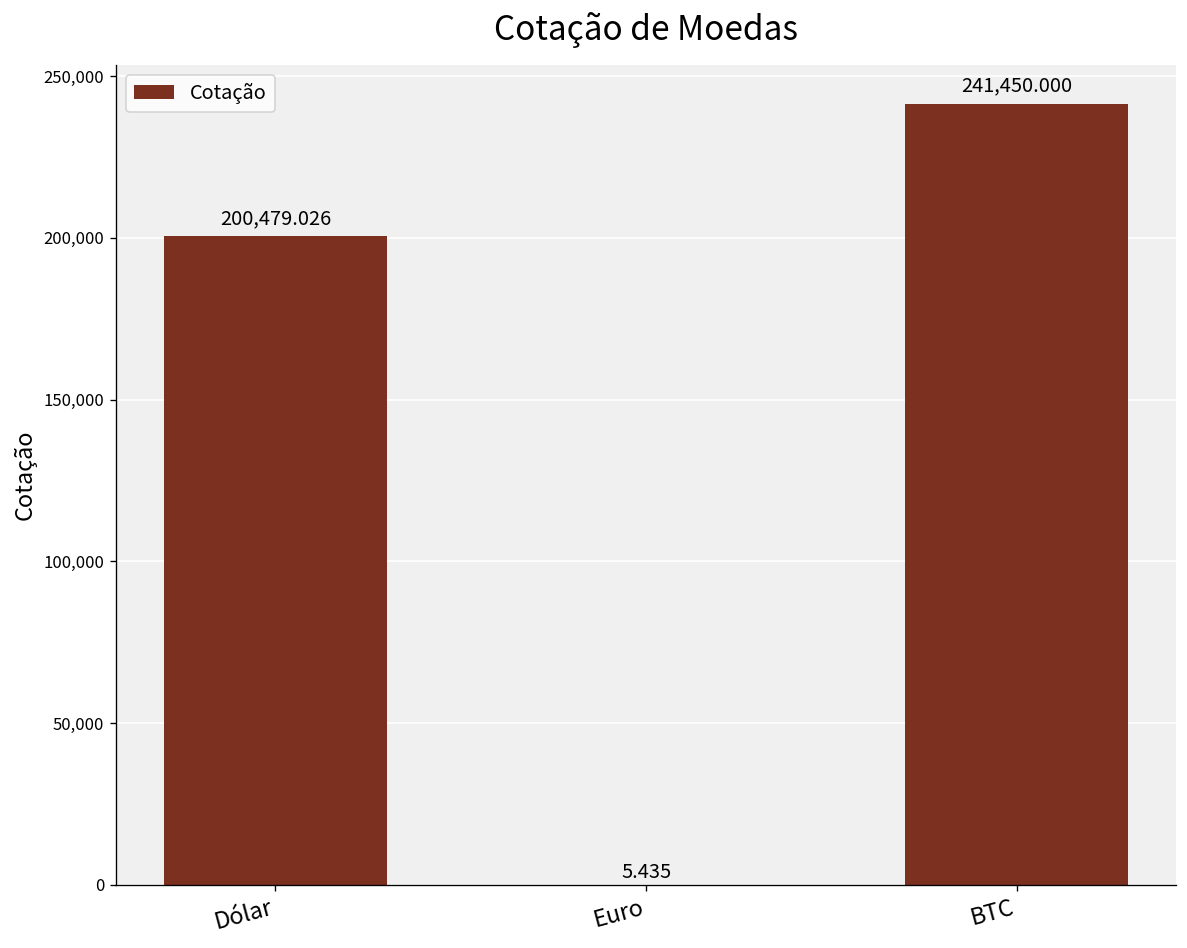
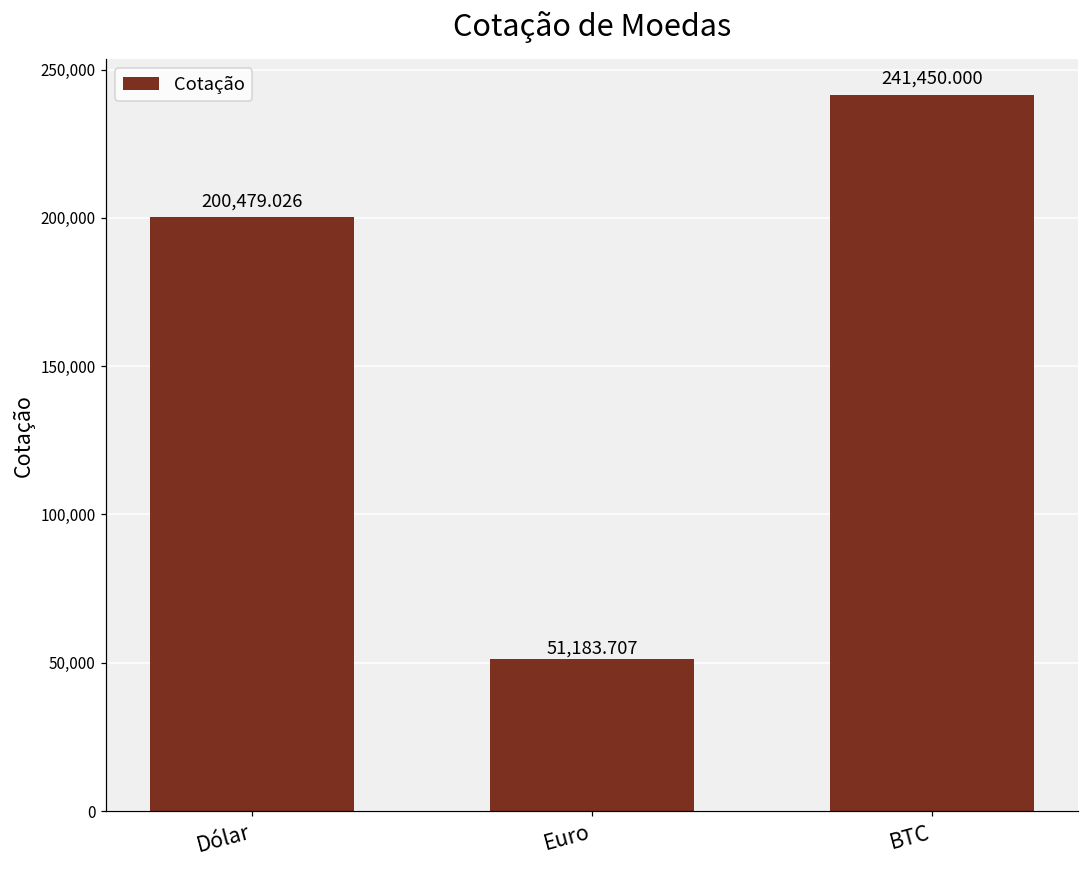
Euro: 5.435 -> 51,183.707
